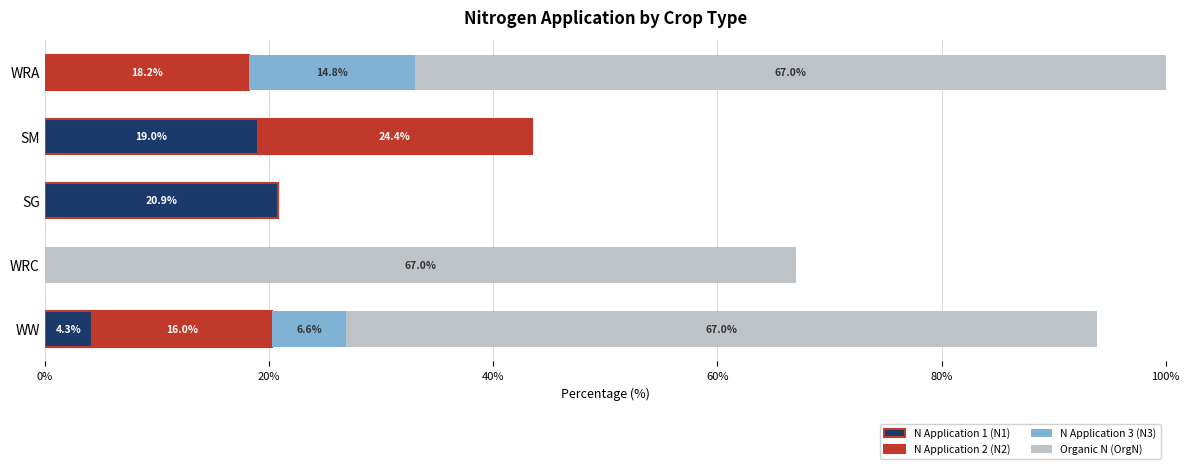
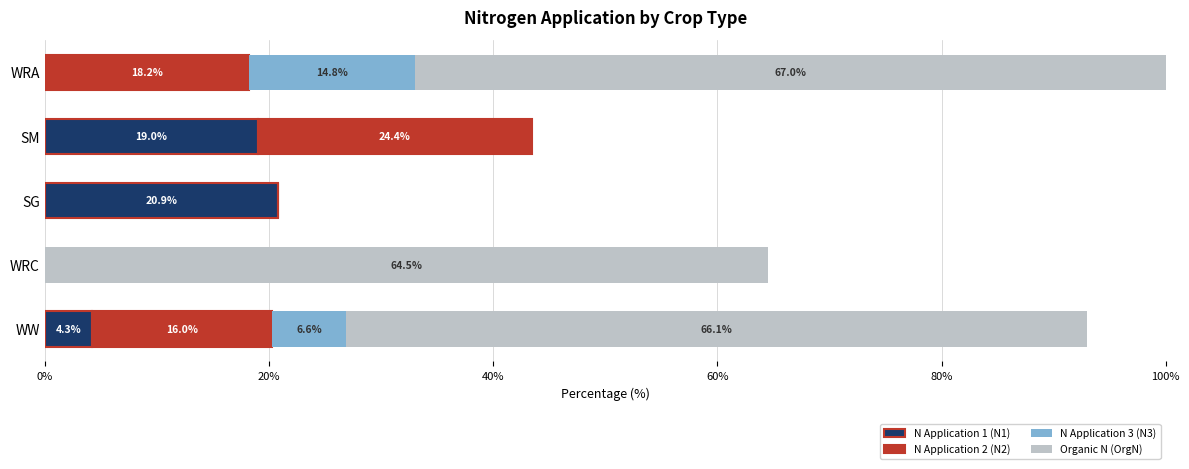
Organic N (OrgN), WRC: 67.0% -> 64.5%
Organic N (OrgN), WW: 67.0% -> 66.1%
